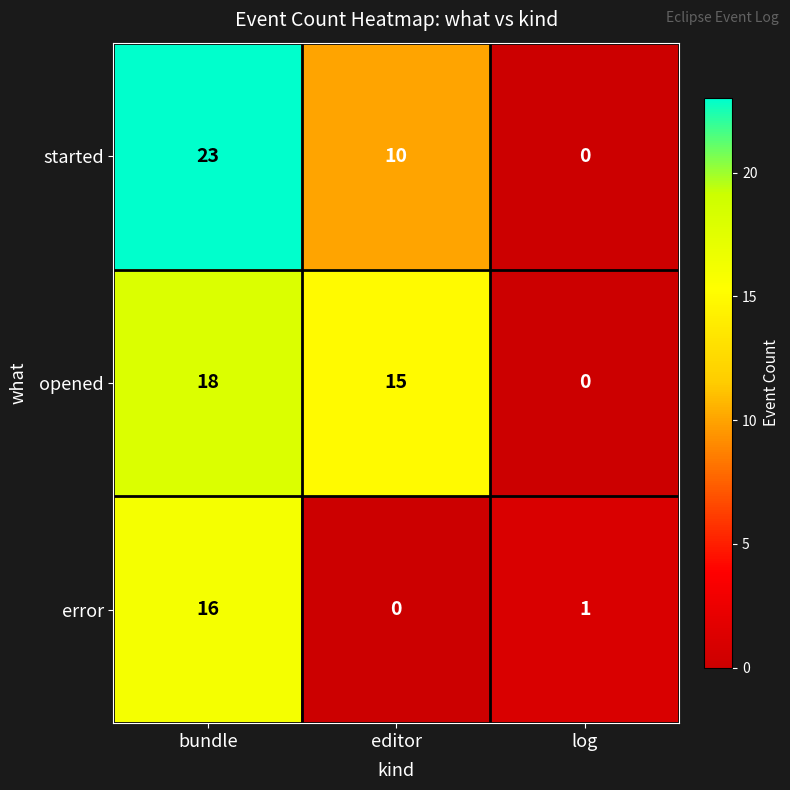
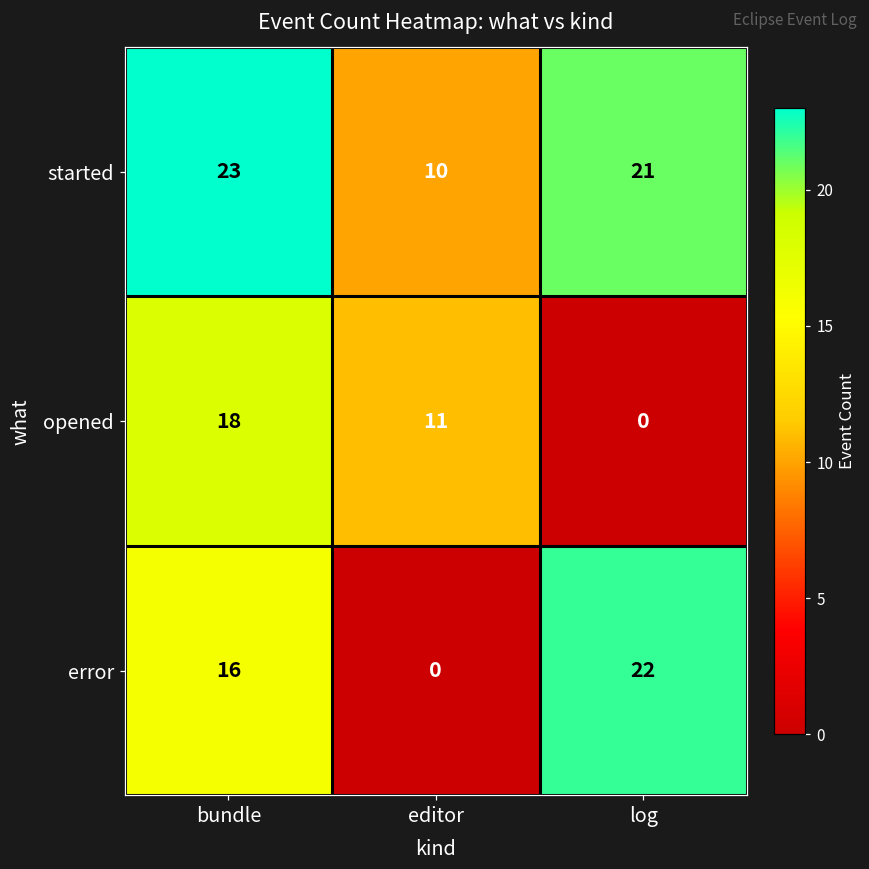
started, log: 0 -> 21
opened, editor: 15 -> 11
error, log: 1 -> 22
